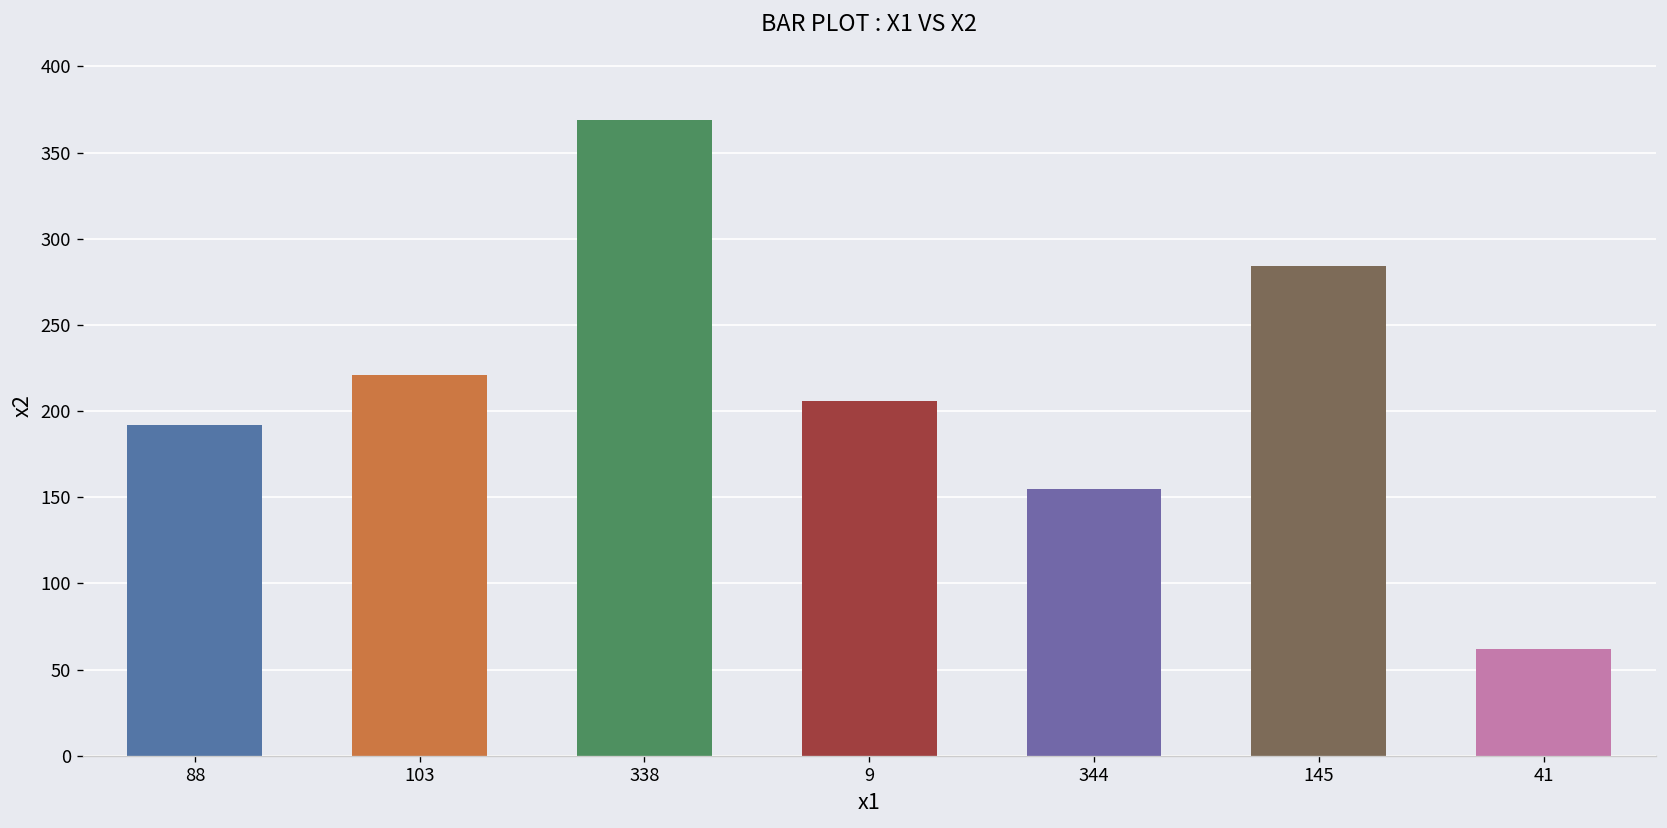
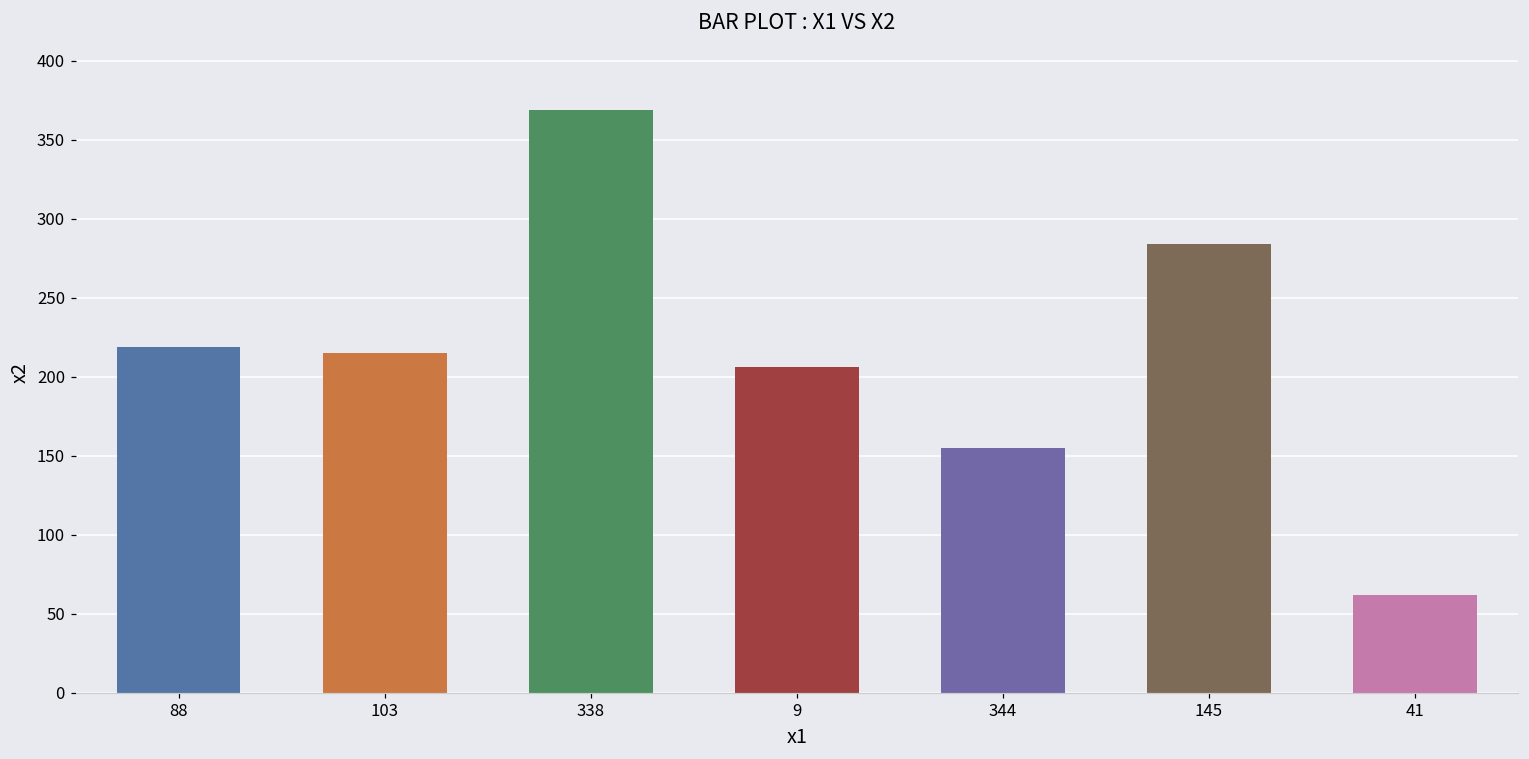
88: 192 -> 219
103: 221 -> 215
